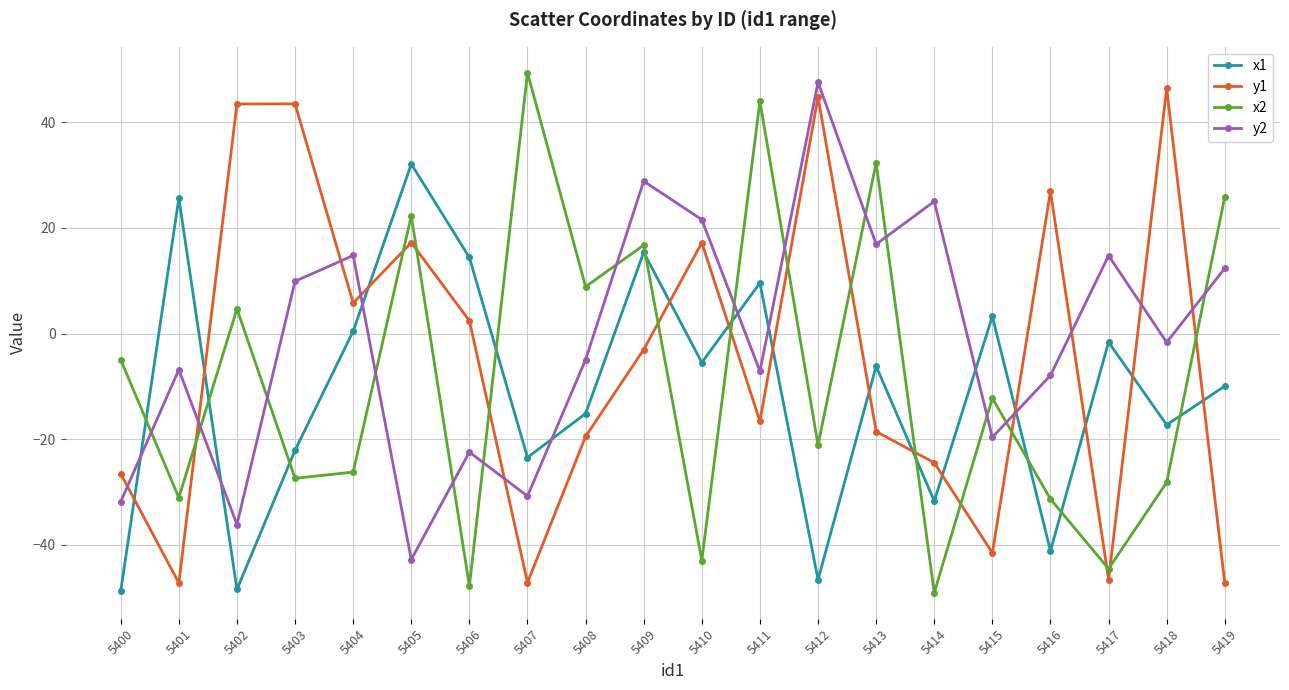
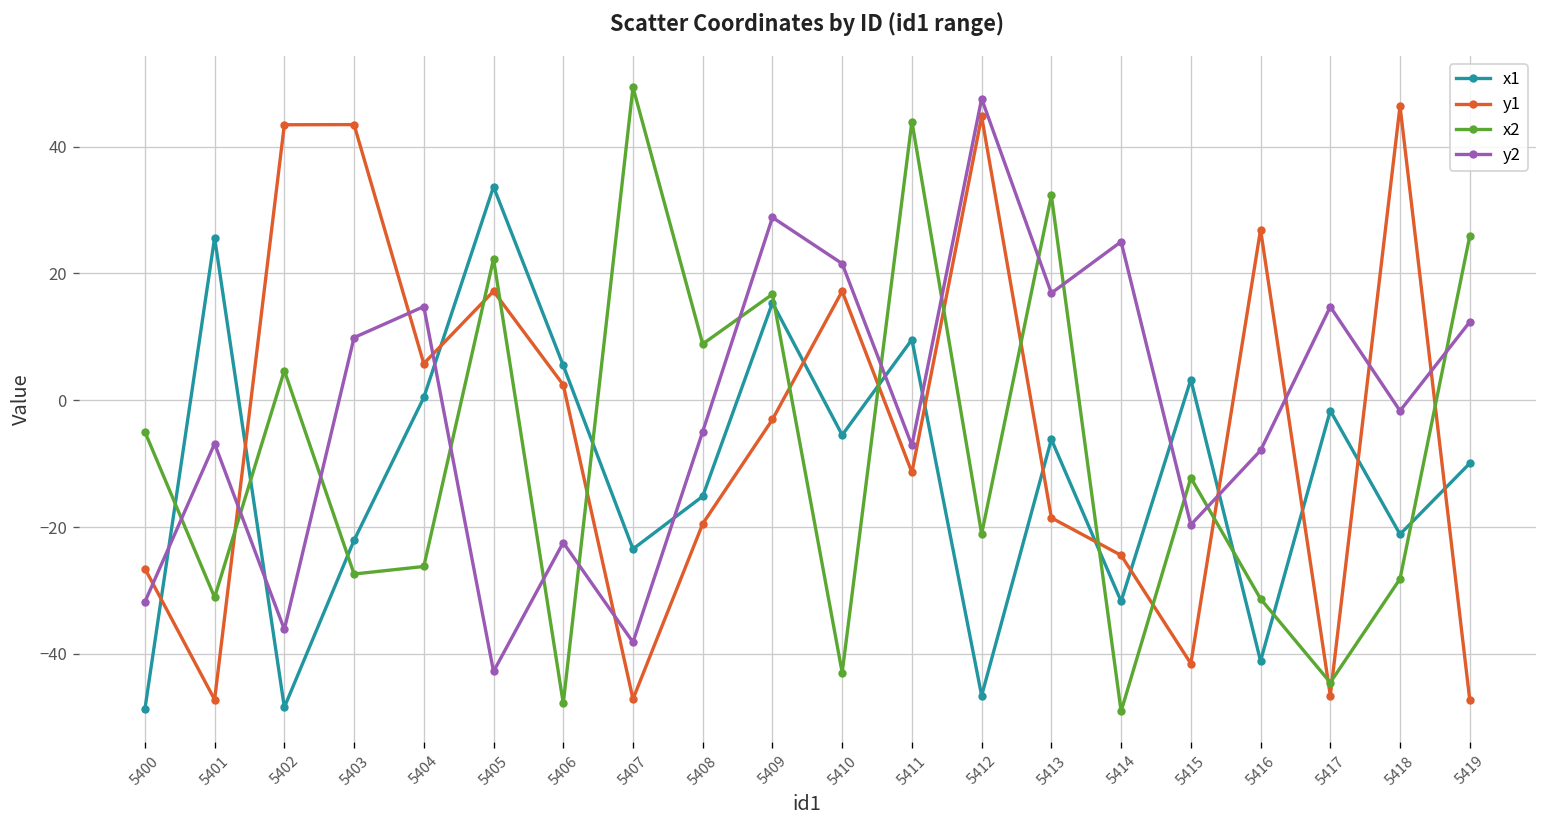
x1, 5405: 32 -> 34
x1, 5406: 14 -> 5
y2, 5407: -31 -> -38
y1, 5411: -17 -> -11
x1, 5418: -17 -> -21
